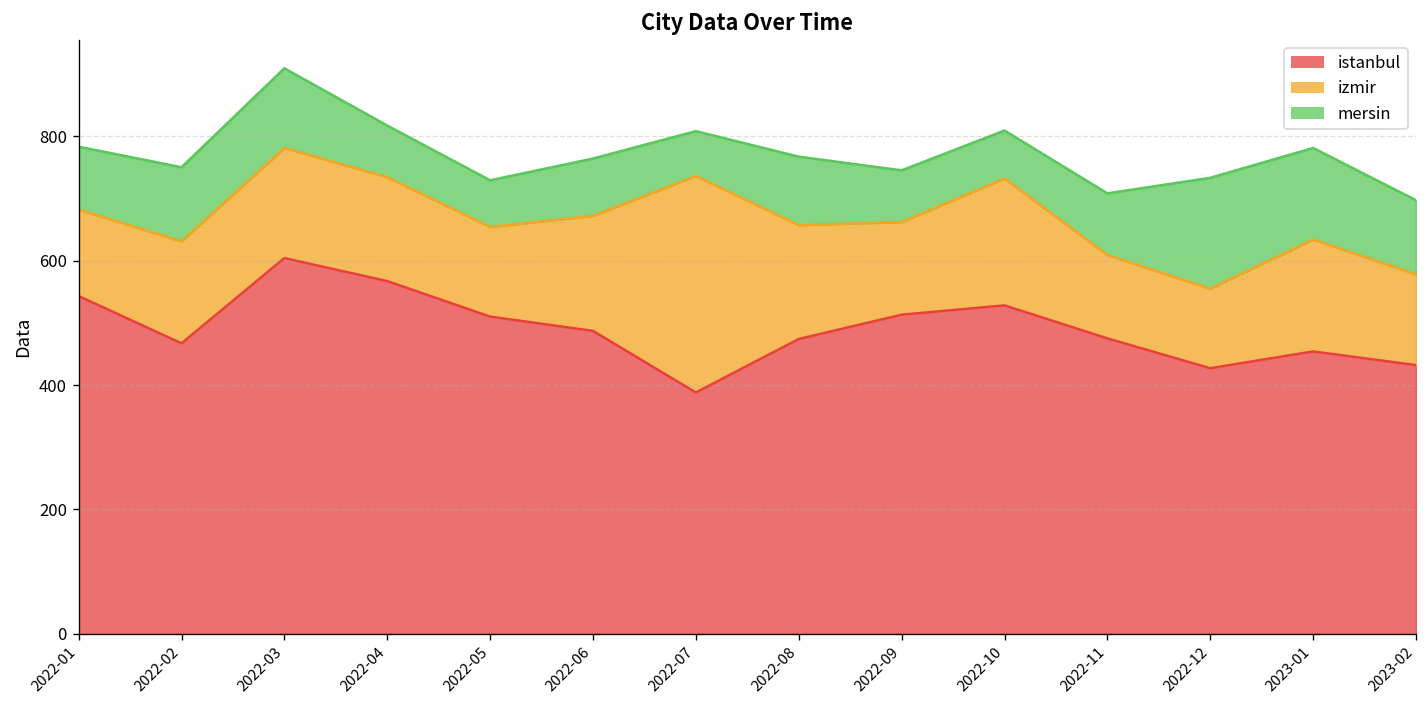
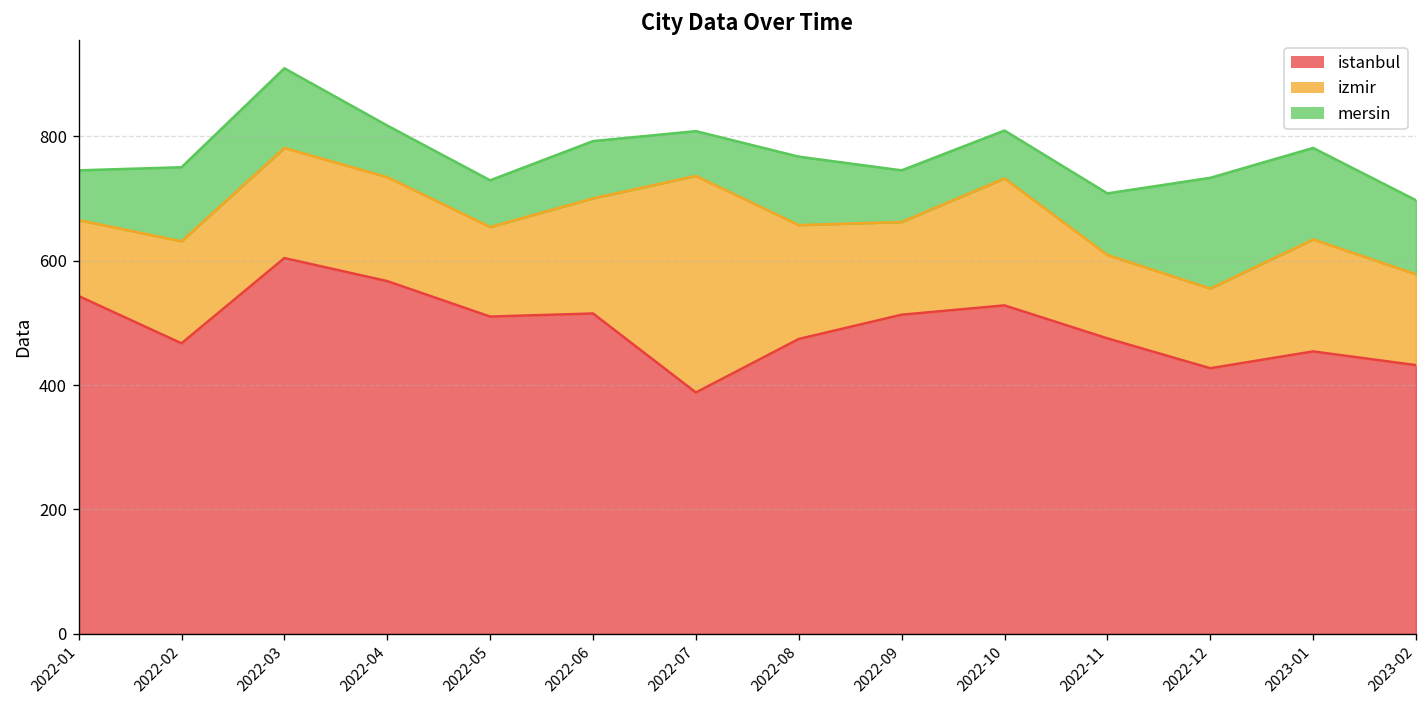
izmir, 2022-01: 140 -> 120
mersin, 2022-01: 100 -> 80
istanbul, 2022-06: 490 -> 520
